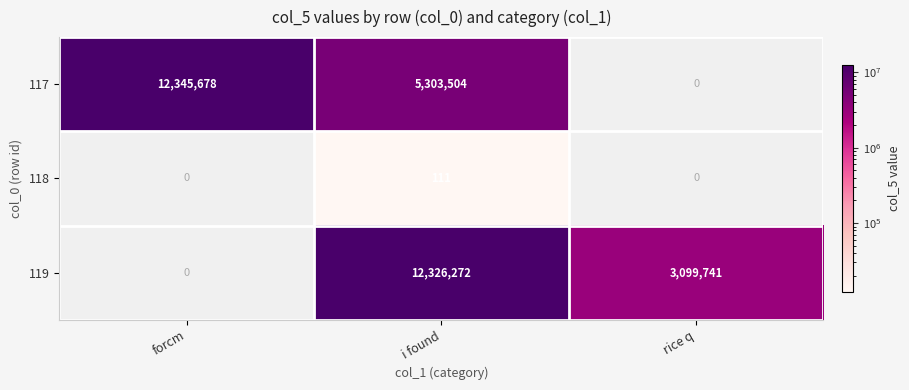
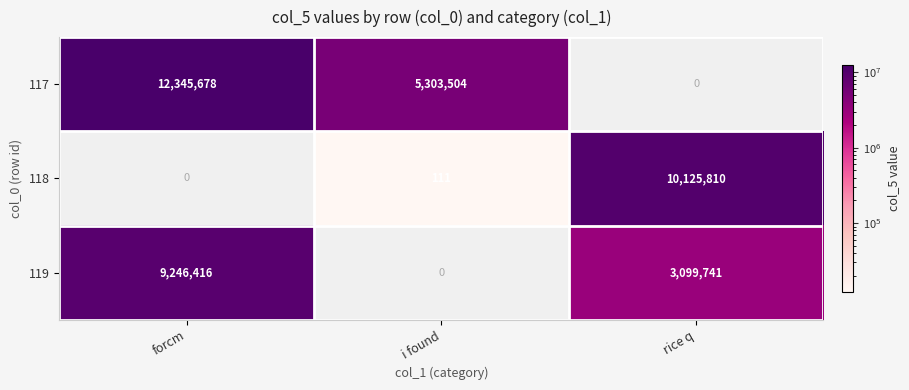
118, rice q: 0 -> 10,125,810
119, forcm: 0 -> 9,246,416
119, i found: 12,326,272 -> 0
